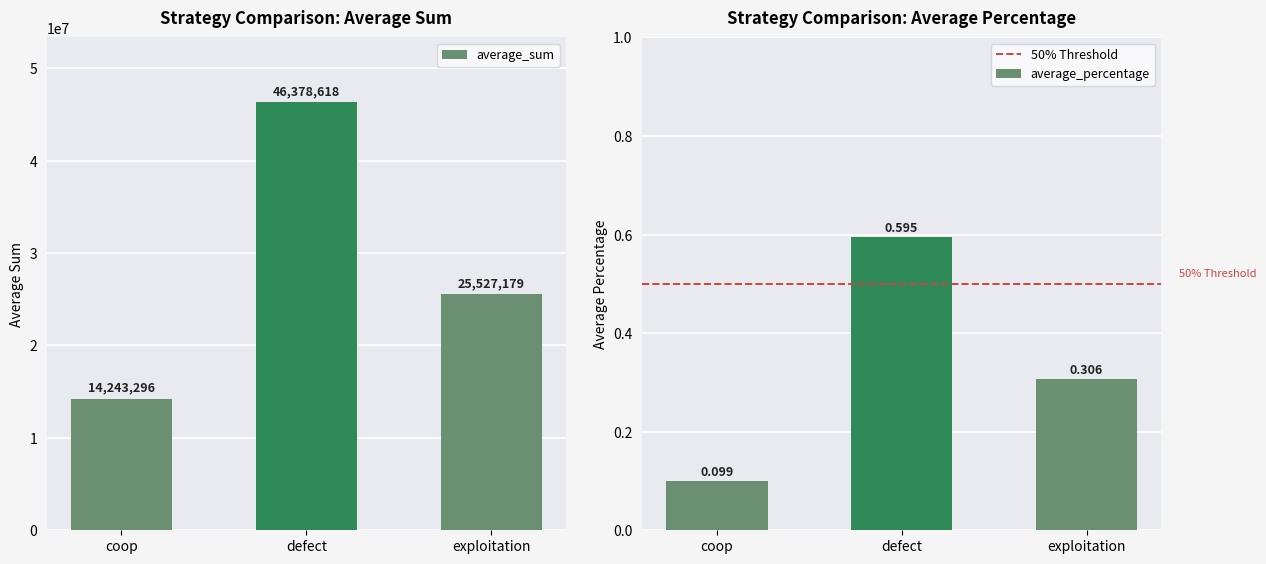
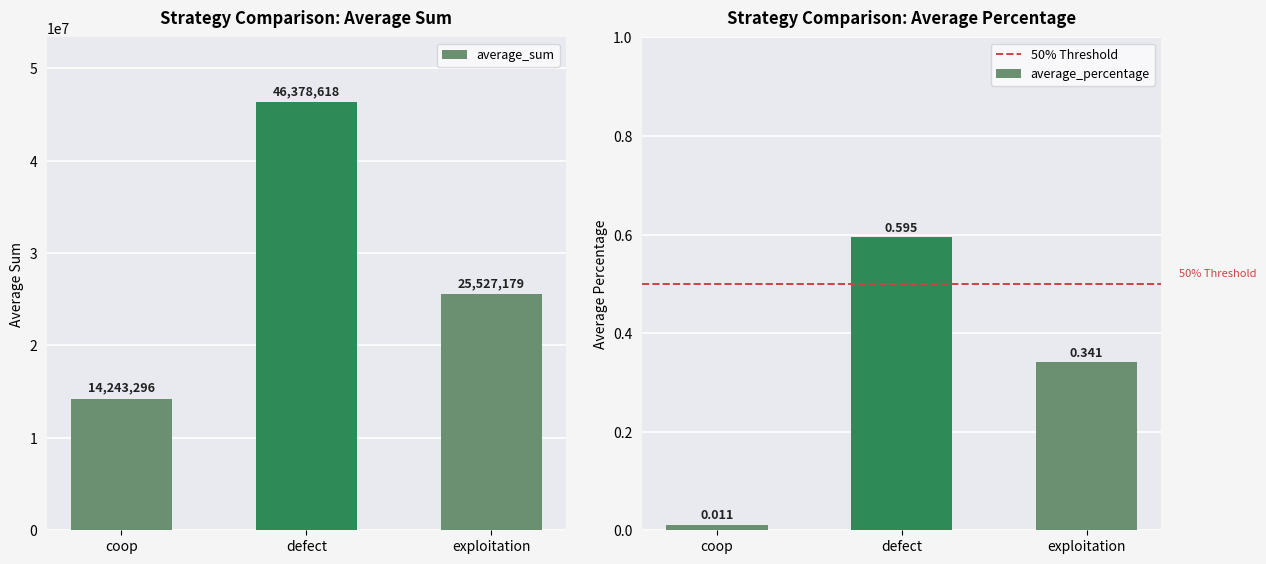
Strategy Comparison: Average Percentage, coop: 0.099 -> 0.011
Strategy Comparison: Average Percentage, exploitation: 0.306 -> 0.341
